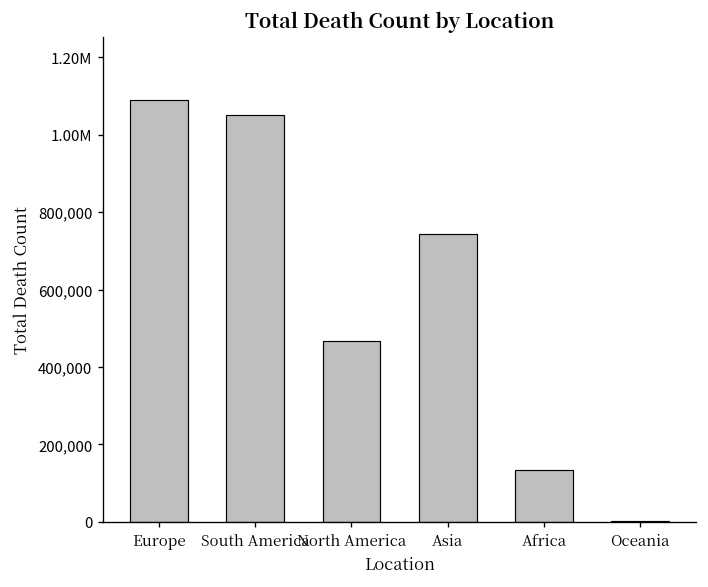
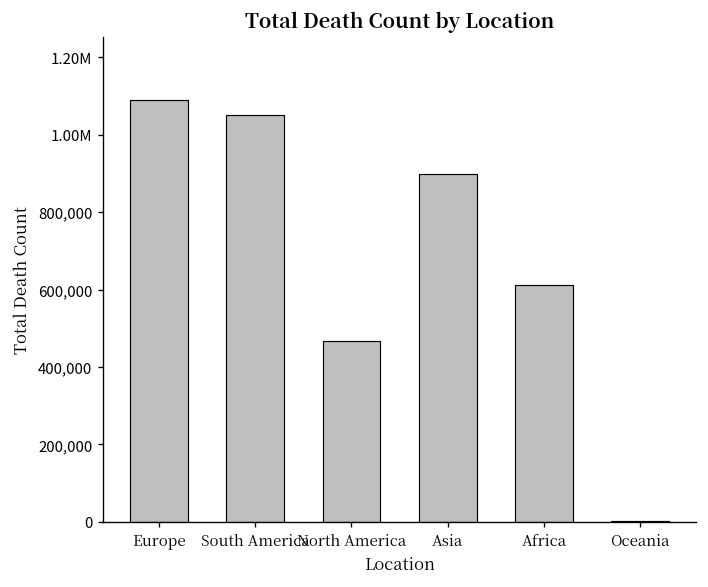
Asia: 740,000 -> 900,000
Africa: 130,000 -> 610,000
